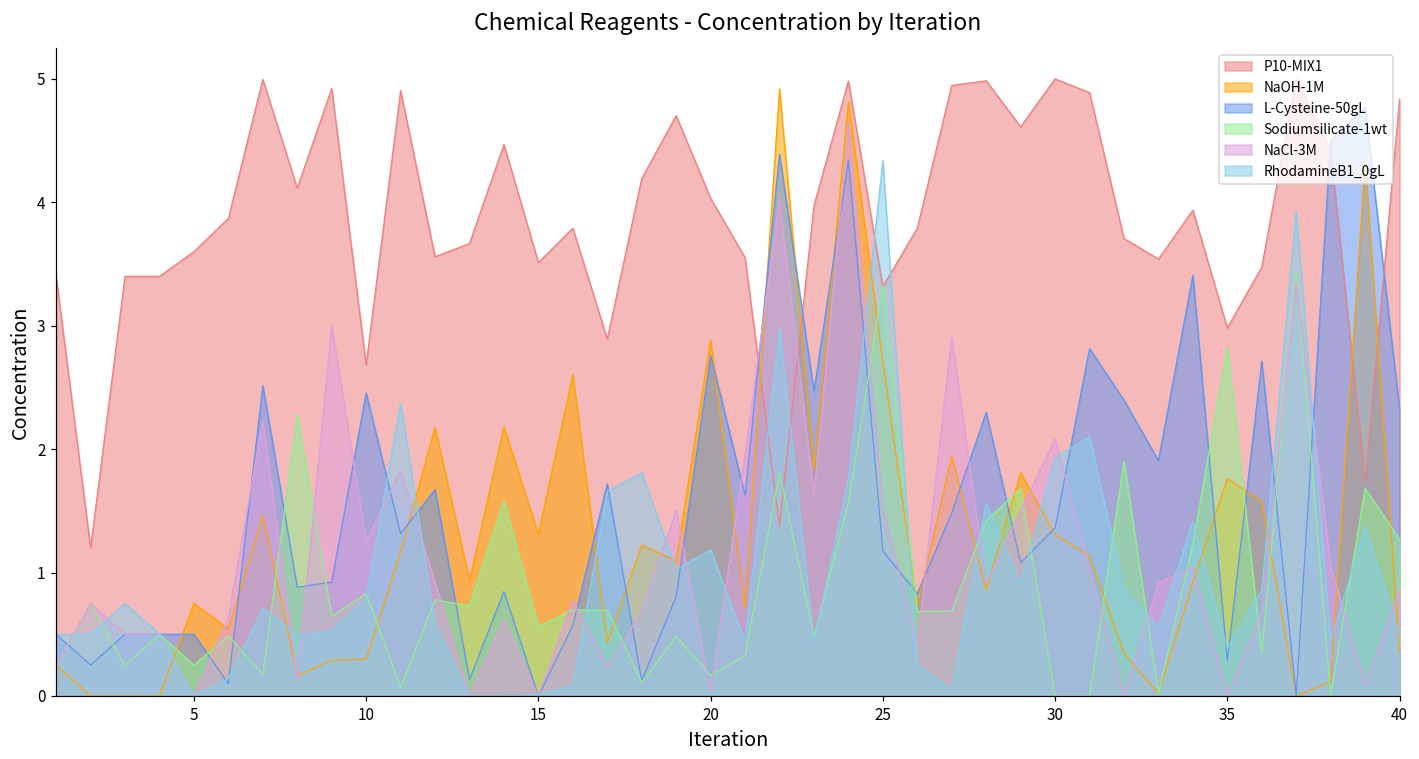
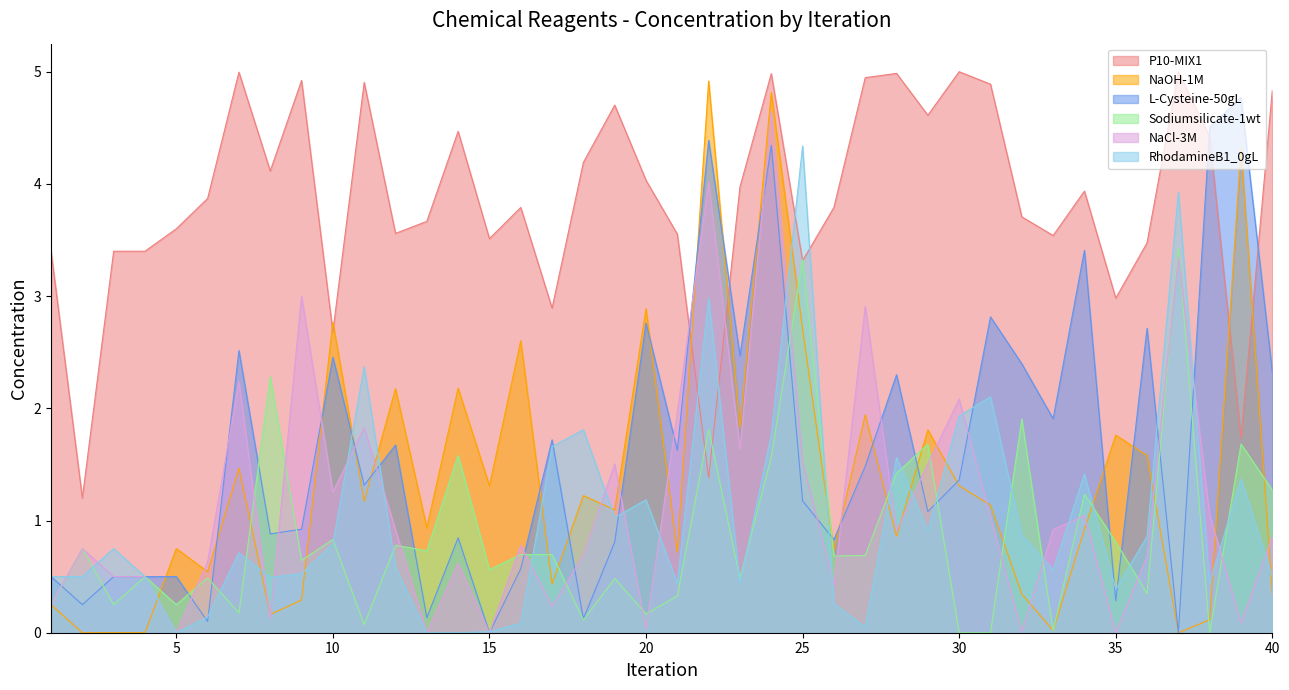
NaOH-1M, 10: 0.30 -> 2.77
Sodiumsilicate-1wt, 35: 2.83 -> 0.81
